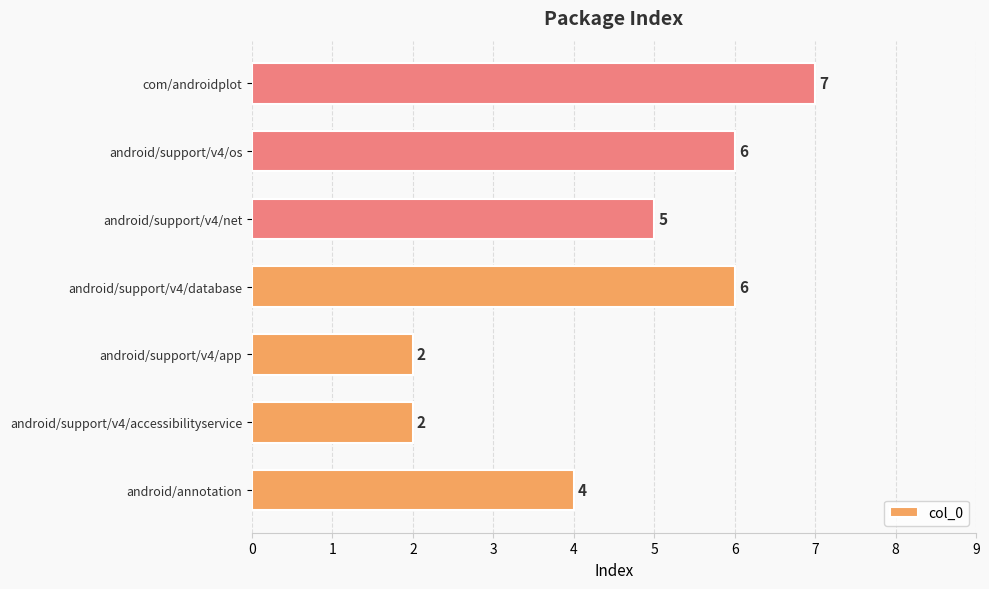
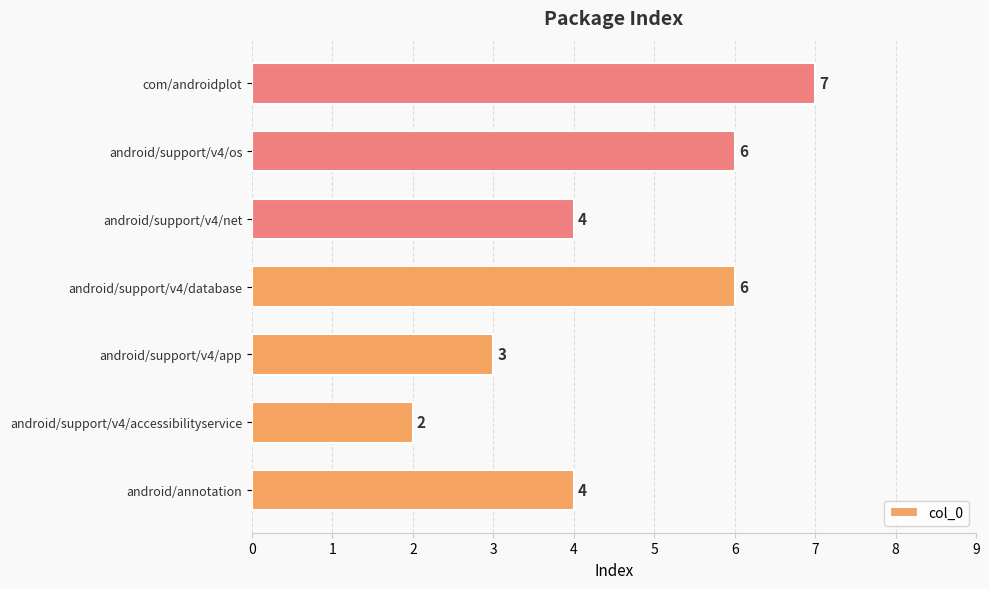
android/support/v4/net: 5 -> 4
android/support/v4/app: 2 -> 3
